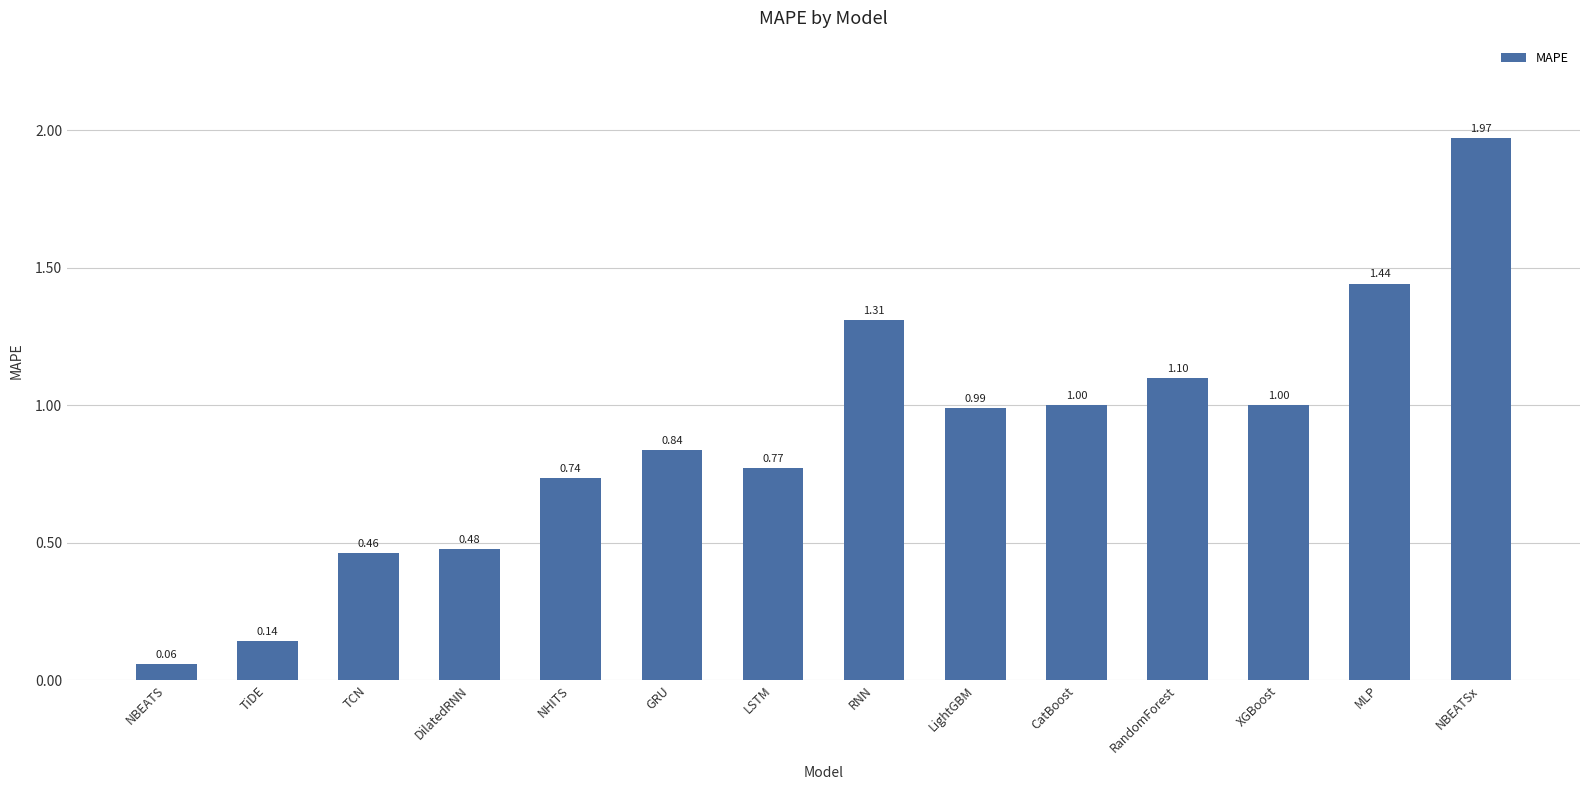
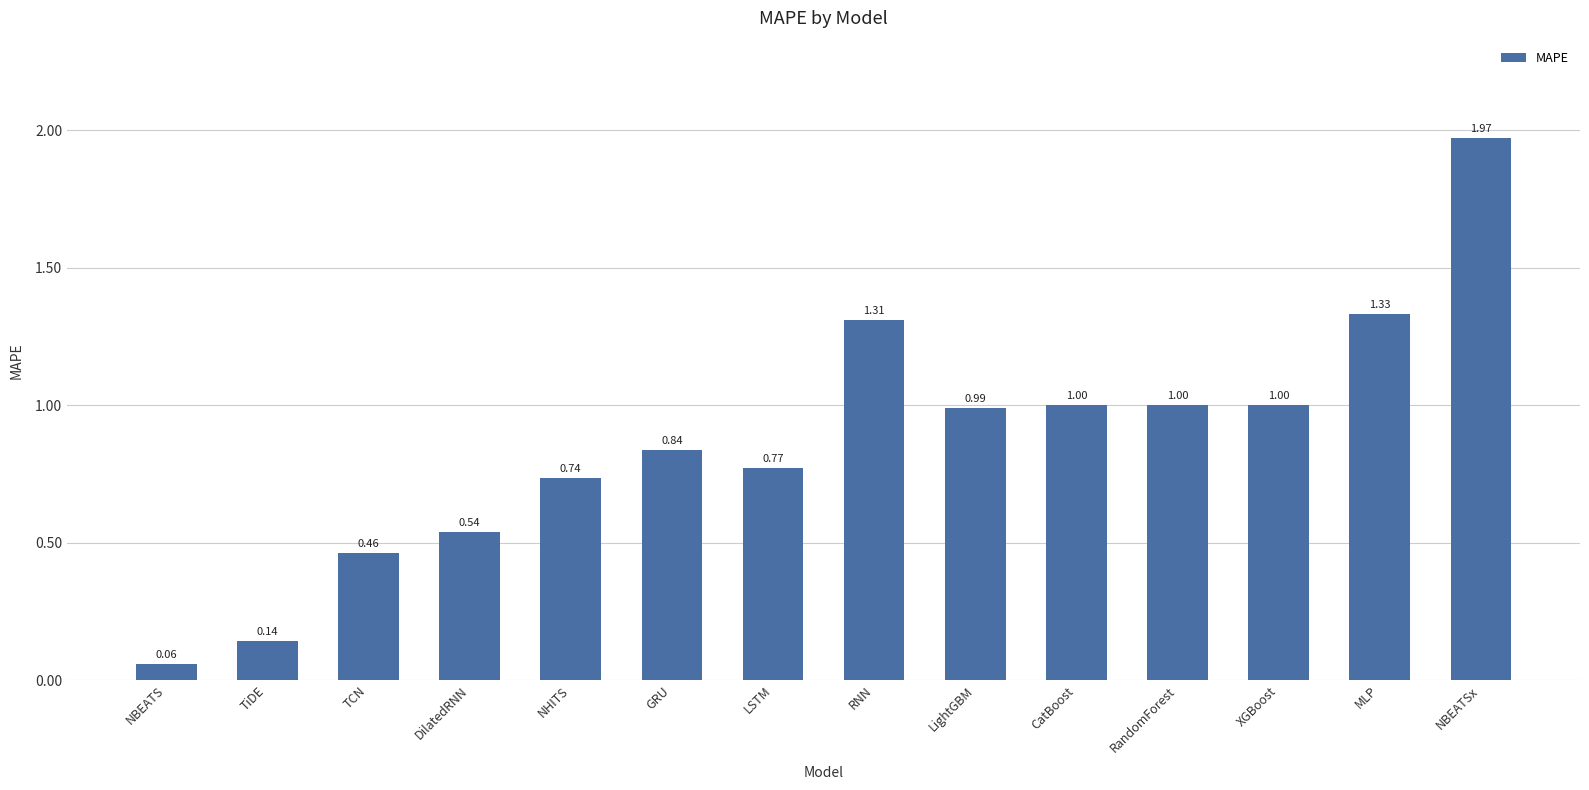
DilatedRNN: 0.48 -> 0.54
RandomForest: 1.10 -> 1.00
MLP: 1.44 -> 1.33
